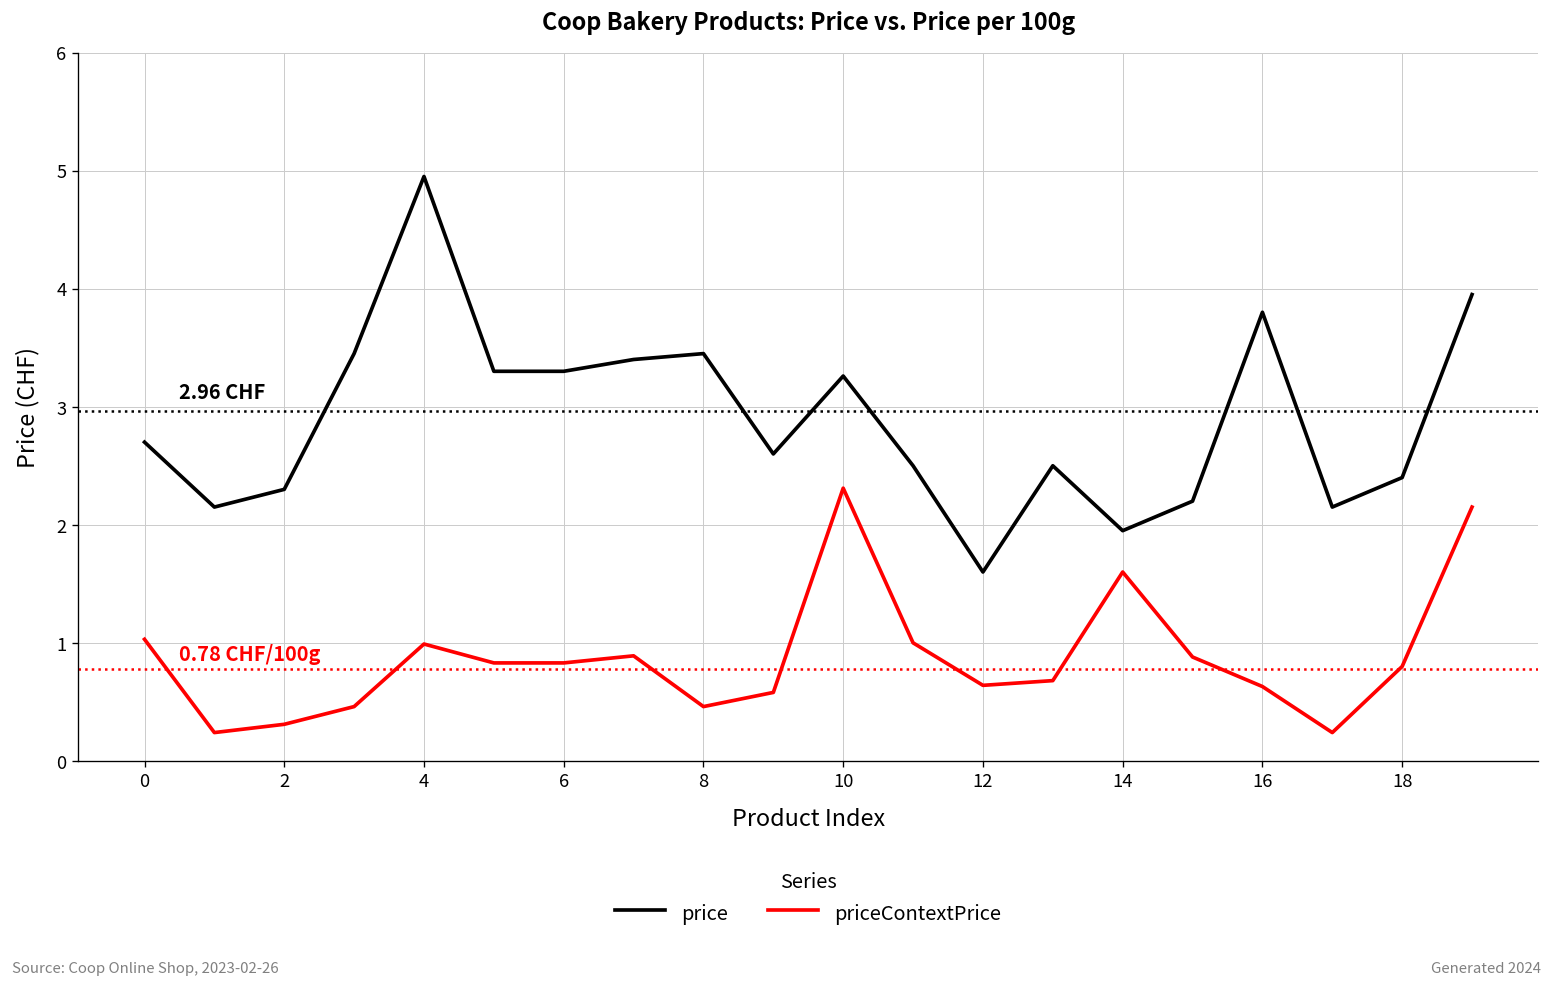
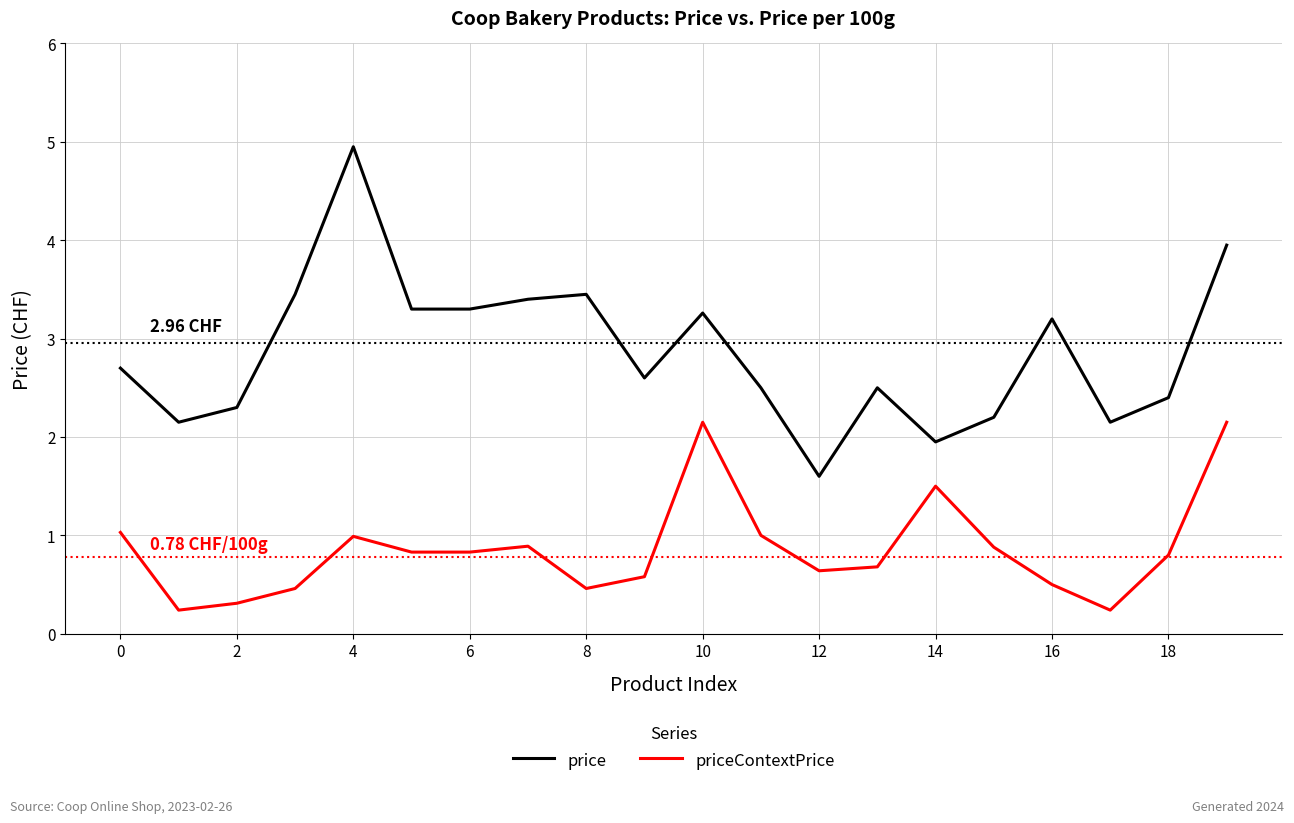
priceContextPrice, 10: 2.3 -> 2.2
priceContextPrice, 14: 1.6 -> 1.5
price, 16: 3.8 -> 3.2
priceContextPrice, 16: 0.6 -> 0.5
